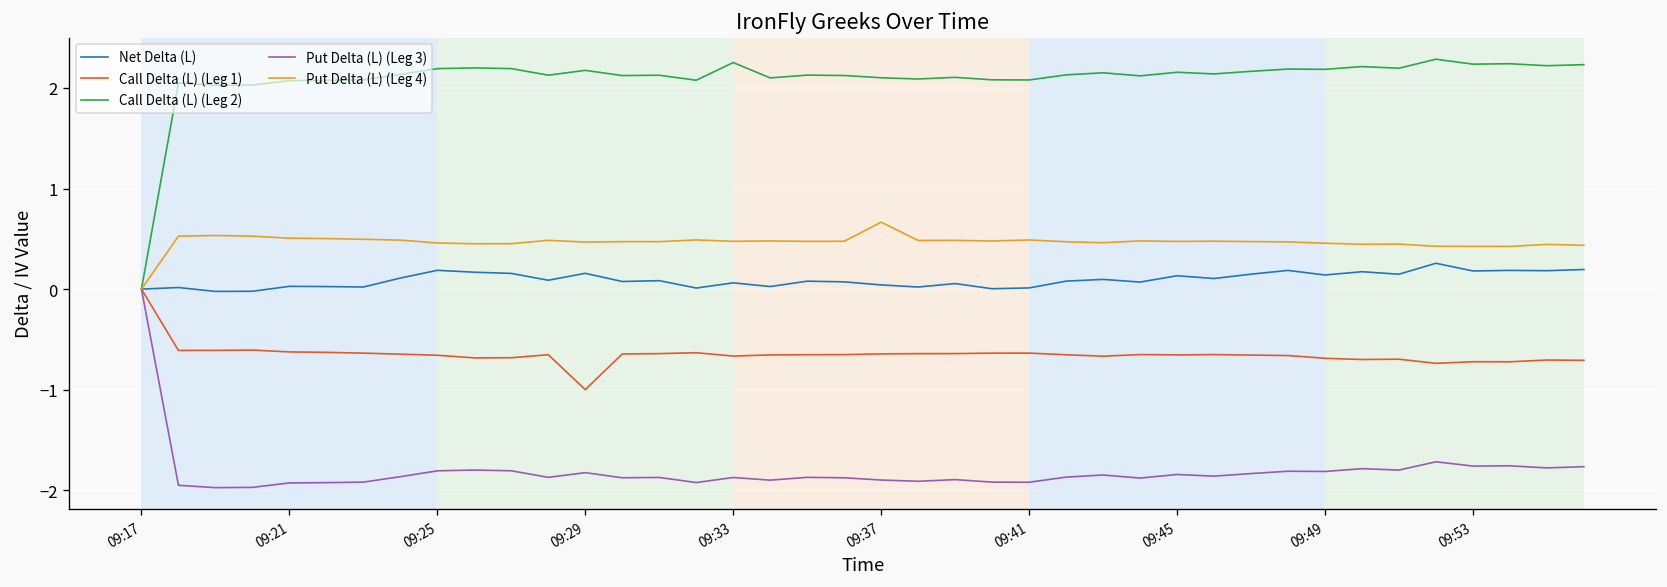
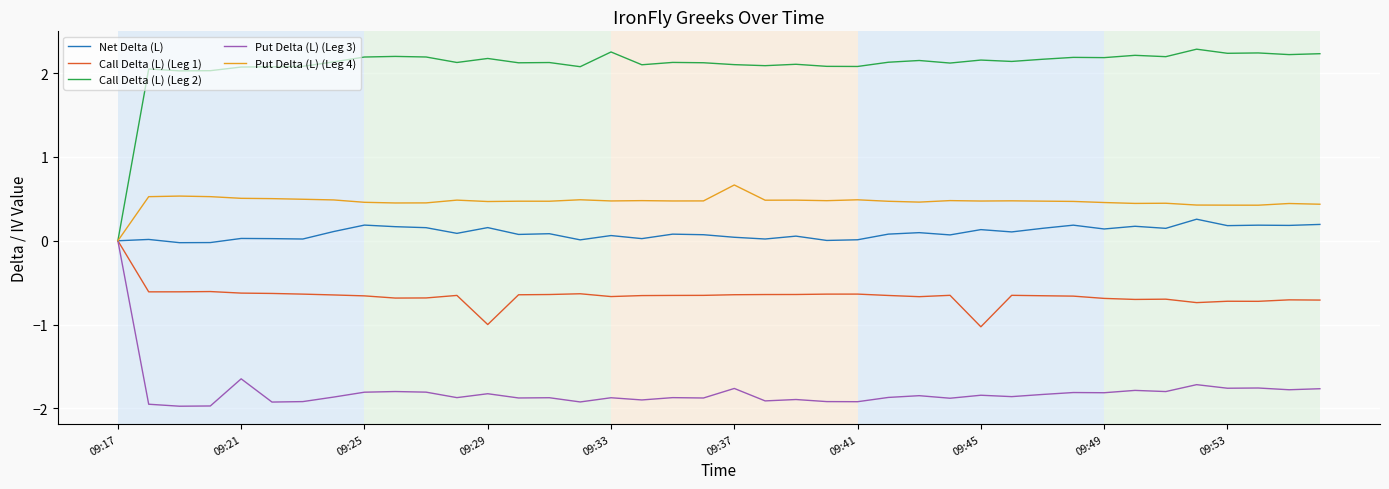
Put Delta (L) (Leg 3), 09:21: -1.9 -> -1.6
Put Delta (L) (Leg 3), 09:37: -1.9 -> -1.8
Call Delta (L) (Leg 1), 09:45: -0.7 -> -1.0
